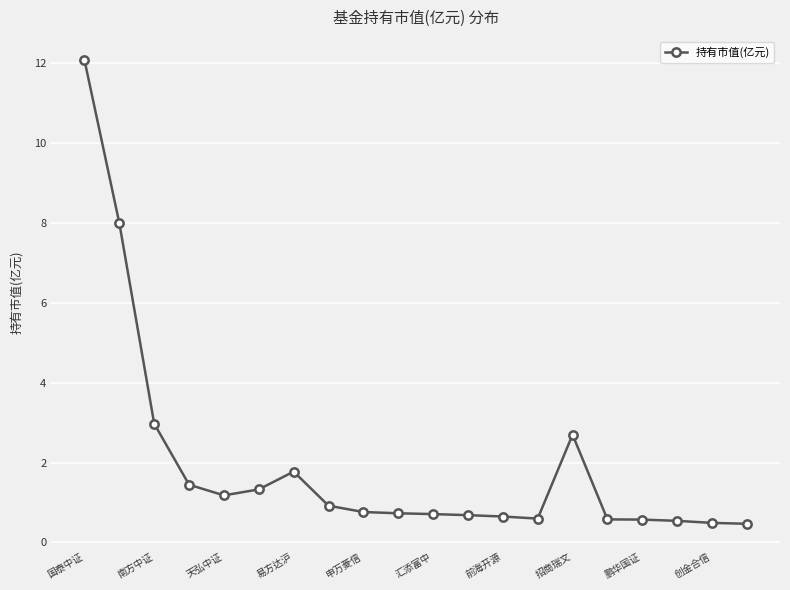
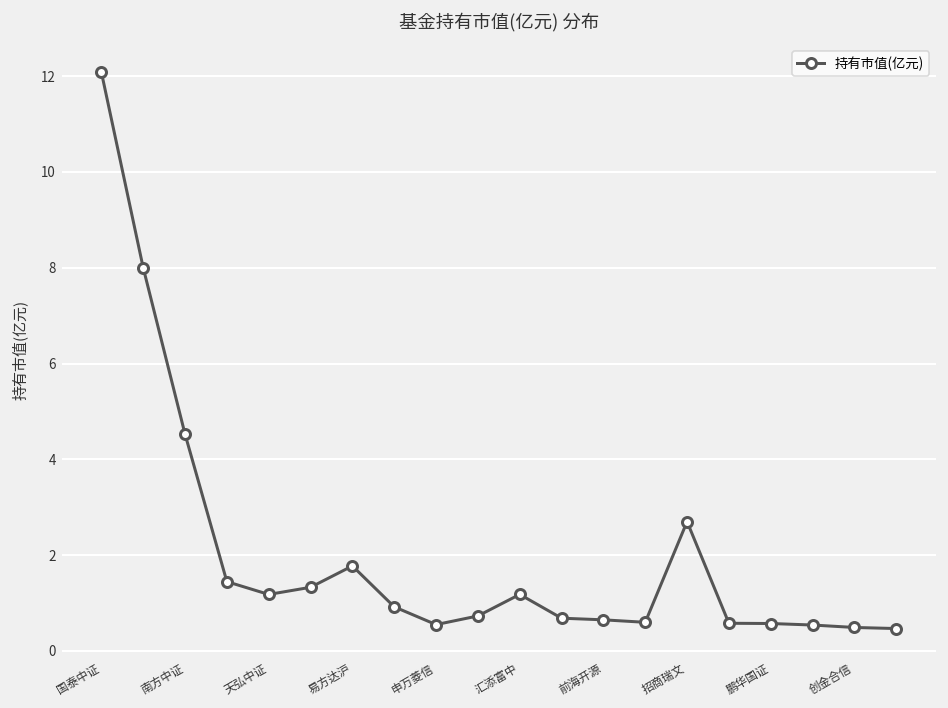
南方中证: 3.0 -> 4.5
申万菱信: 0.8 -> 0.6
汇添富中: 0.7 -> 1.2
